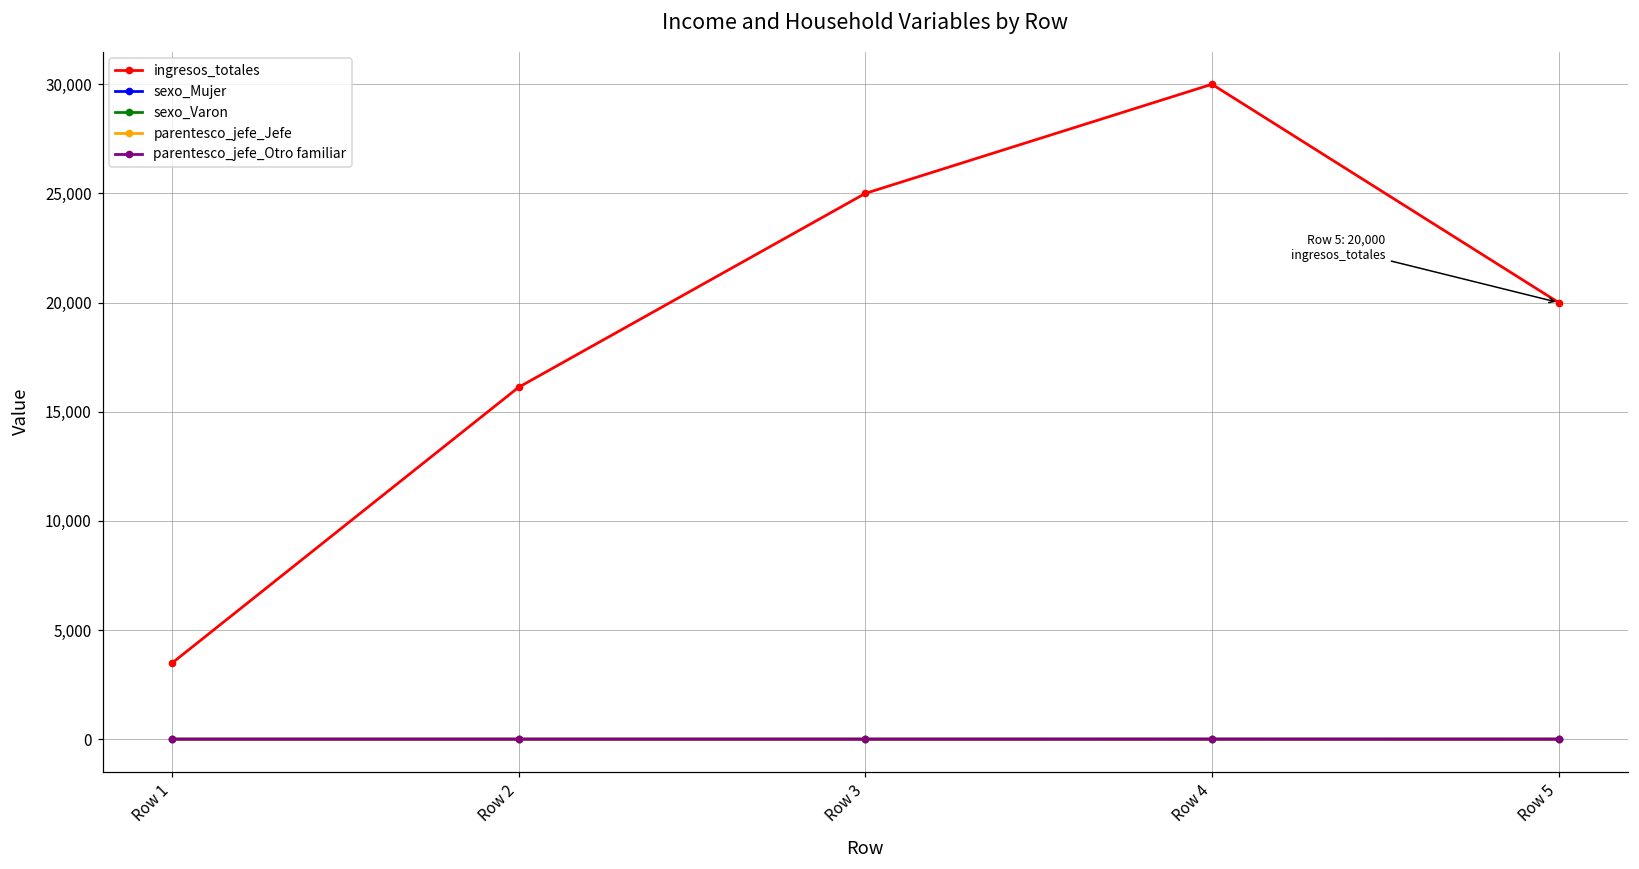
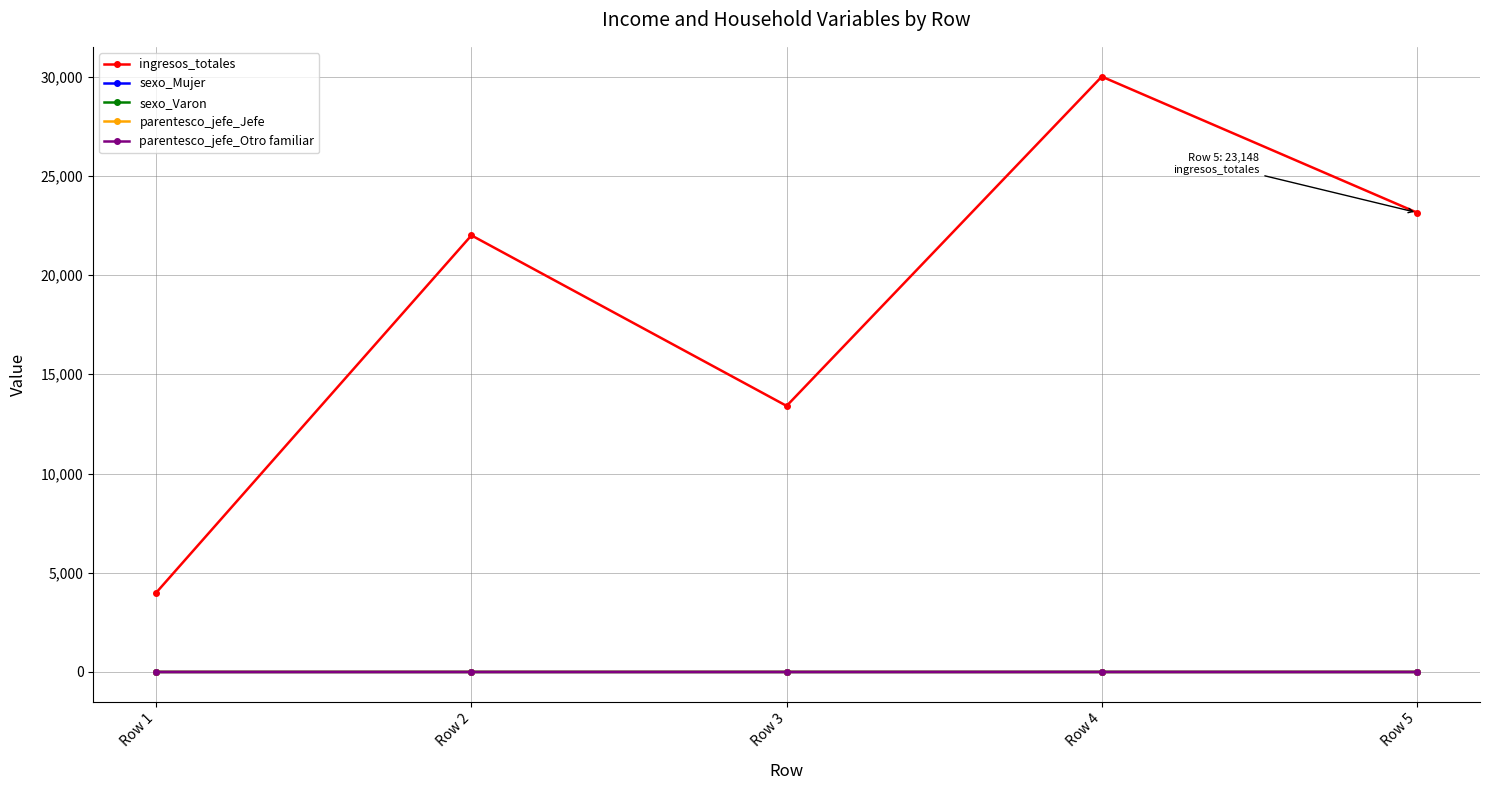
ingresos_totales, Row 1: 3,500 -> 4,000
ingresos_totales, Row 2: 16,100 -> 22,000
ingresos_totales, Row 3: 25,000 -> 13,400
ingresos_totales, Row 5: 20,000 -> 23,148
